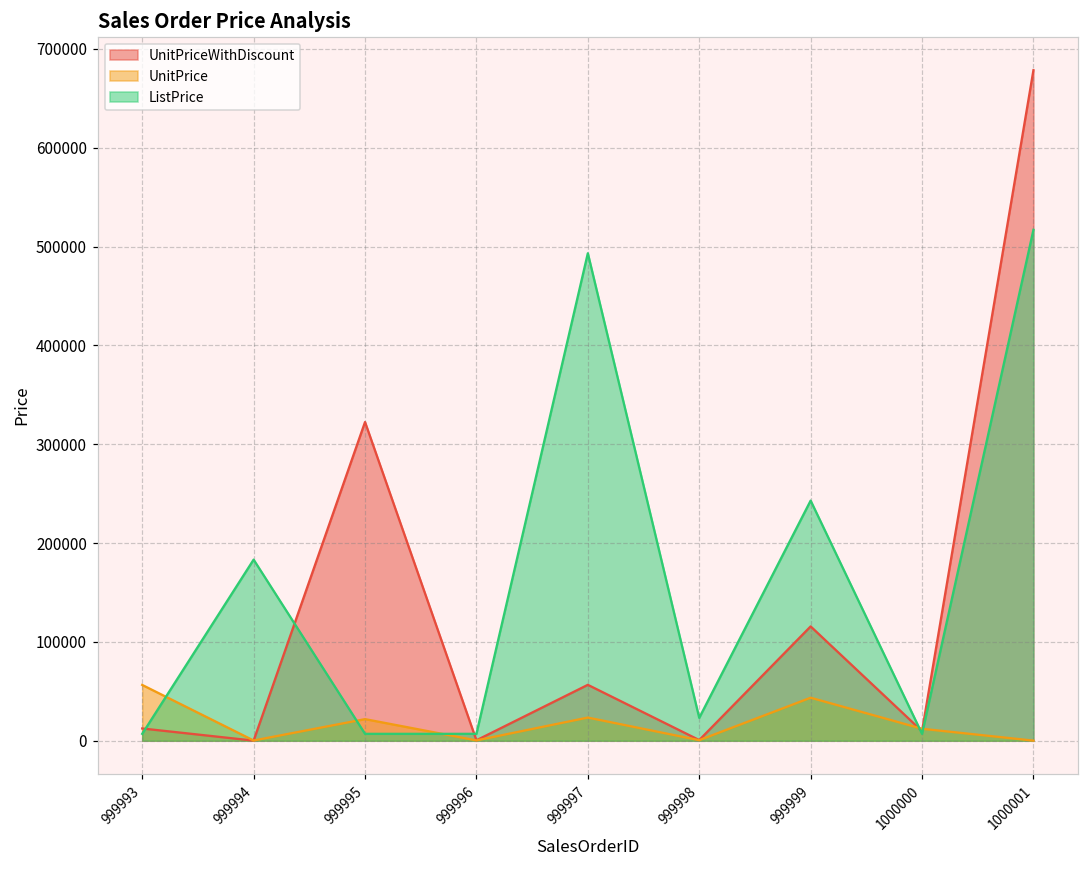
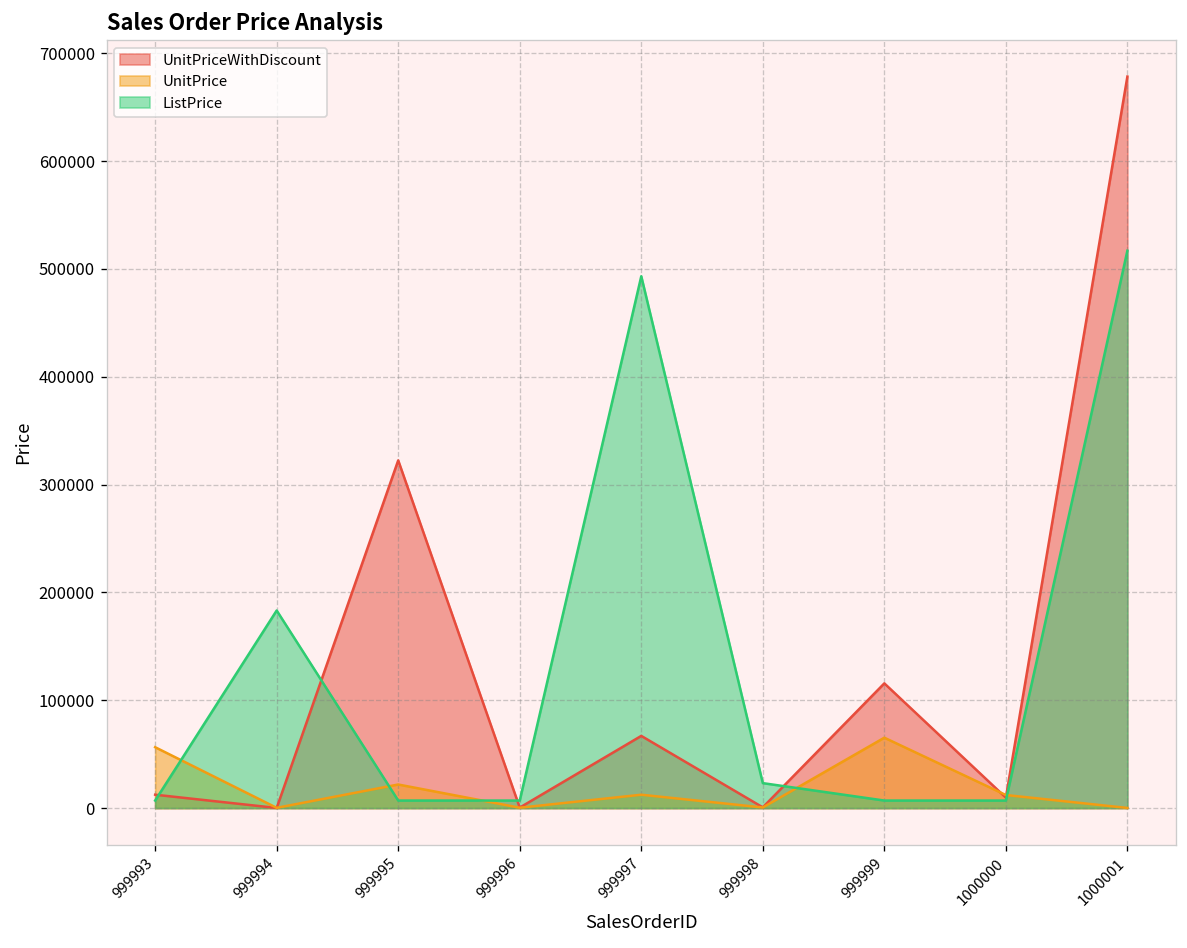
UnitPriceWithDiscount, 999997: 60000 -> 70000
UnitPrice, 999997: 20000 -> 10000
UnitPrice, 999999: 40000 -> 70000
ListPrice, 999999: 240000 -> 10000
